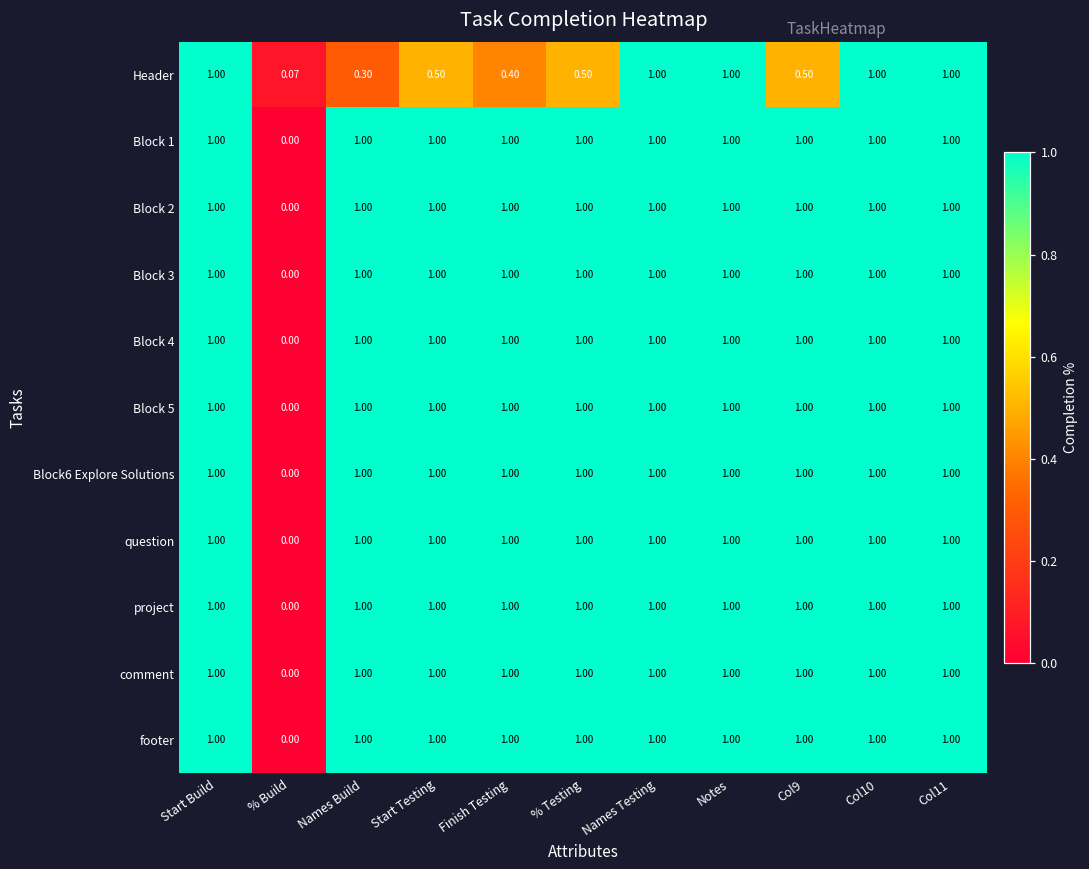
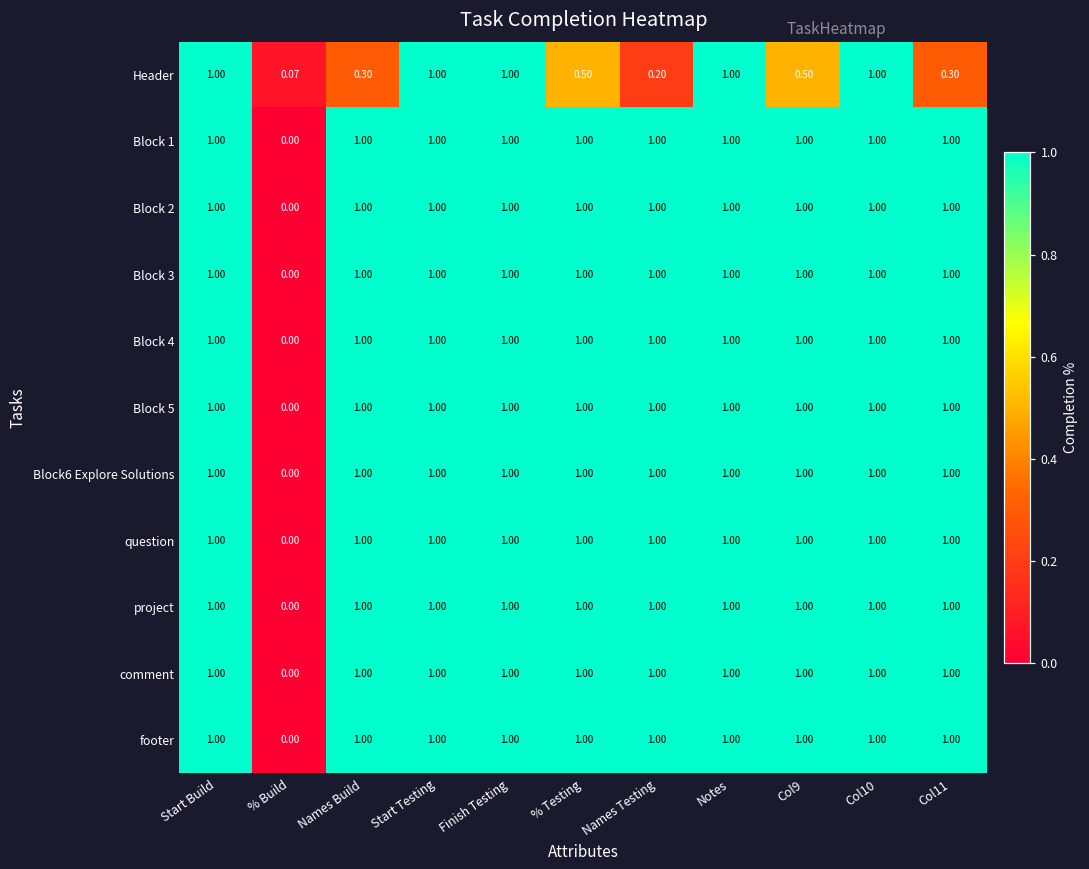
Header, Start Testing: 0.50 -> 1.00
Header, Finish Testing: 0.40 -> 1.00
Header, Names Testing: 1.00 -> 0.20
Header, Col11: 1.00 -> 0.30
